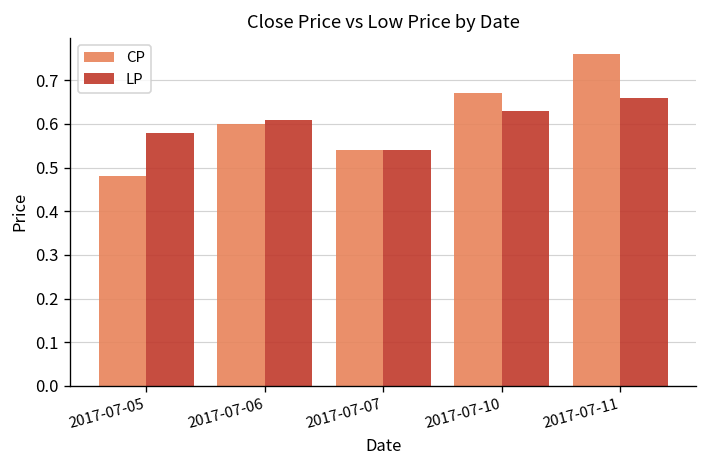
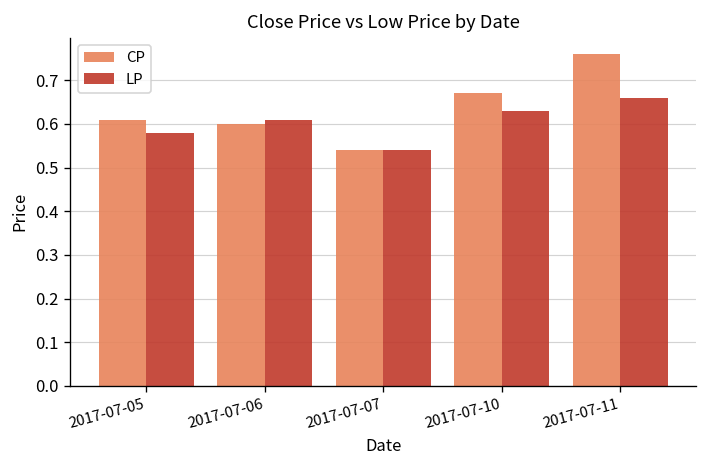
CP, 2017-07-05: 0.48 -> 0.61
